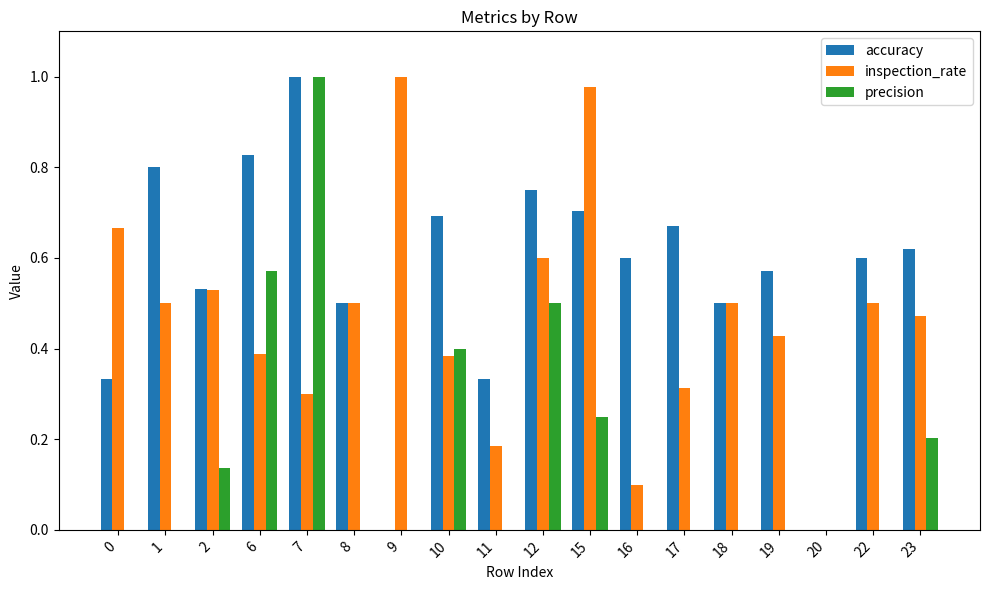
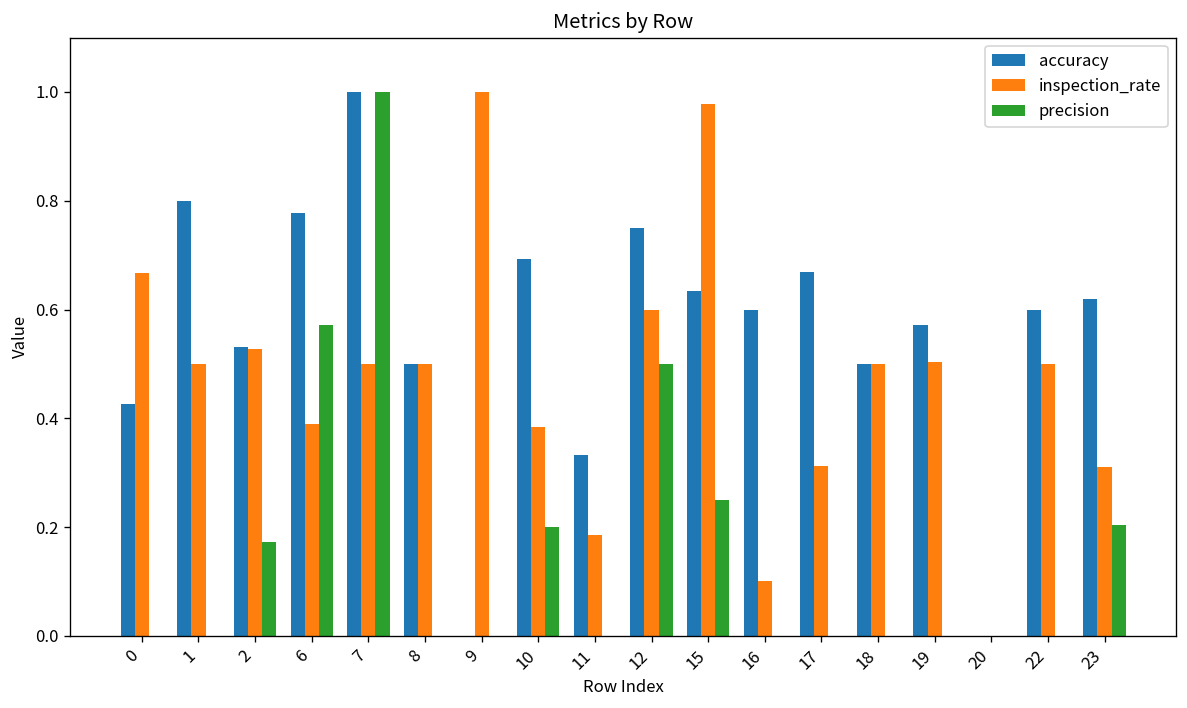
accuracy, 0: 0.33 -> 0.43
precision, 2: 0.14 -> 0.17
accuracy, 6: 0.83 -> 0.78
inspection_rate, 7: 0.3 -> 0.5
precision, 10: 0.4 -> 0.2
accuracy, 15: 0.70 -> 0.63
inspection_rate, 19: 0.43 -> 0.50
inspection_rate, 23: 0.47 -> 0.31
